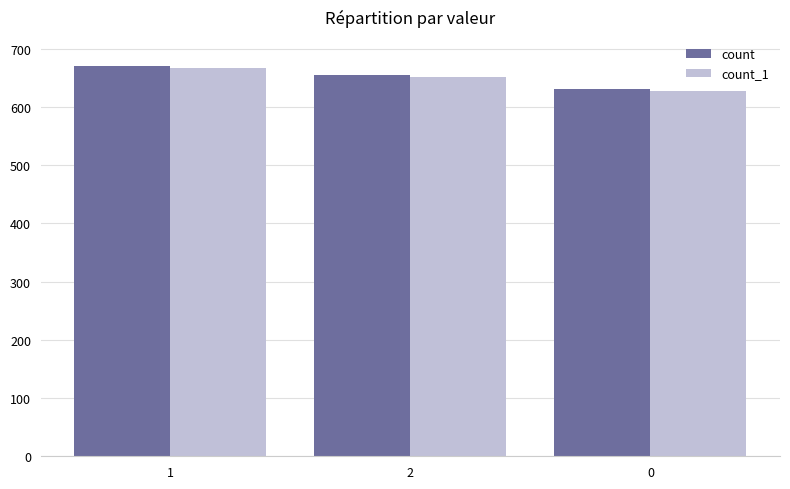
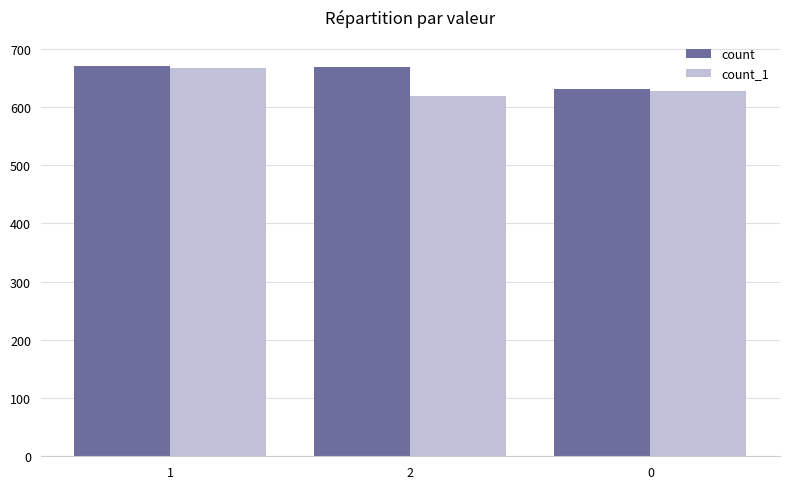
count, 2: 650 -> 670
count_1, 2: 650 -> 620
